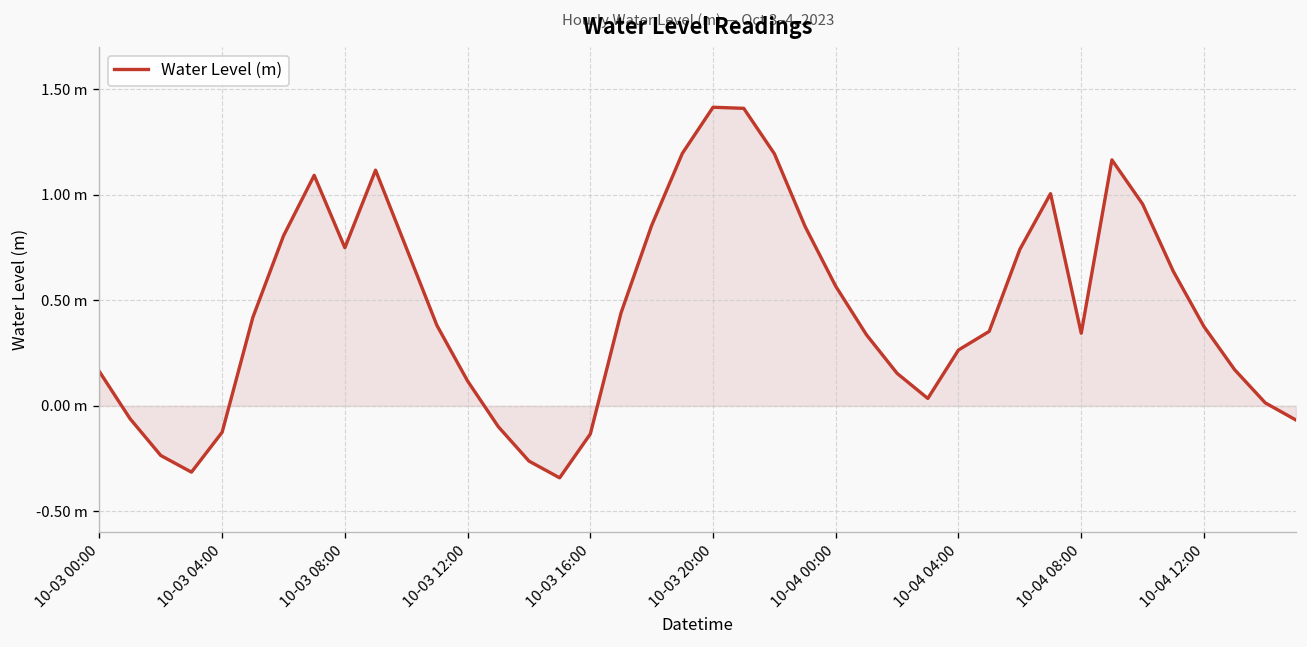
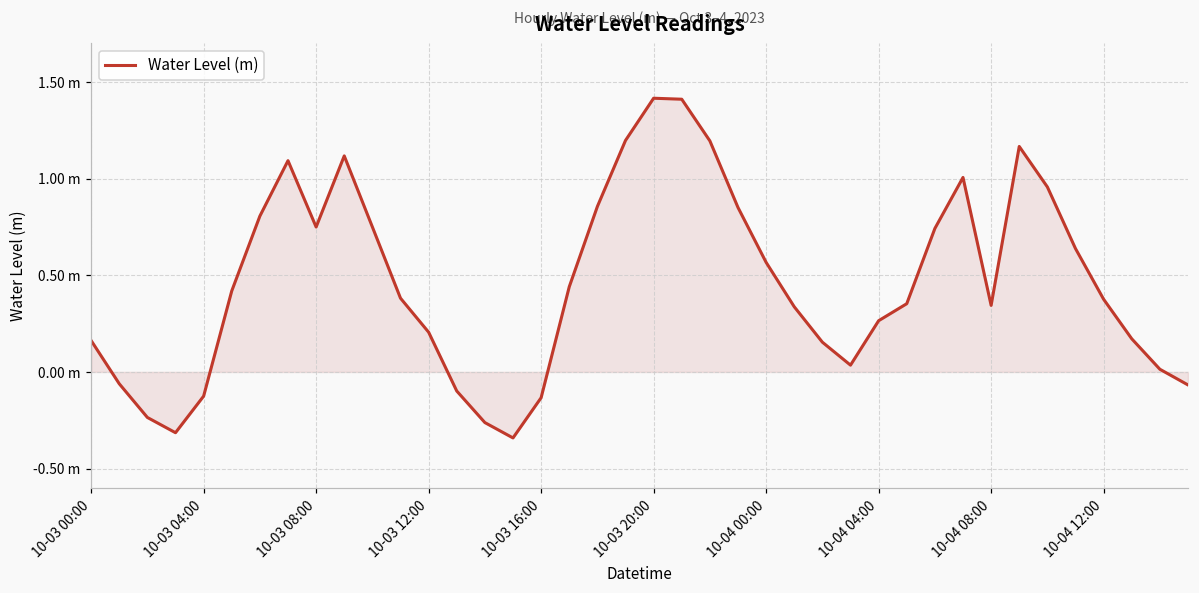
Water Level (m), 10-03 12:00: 0.12 m -> 0.21 m
